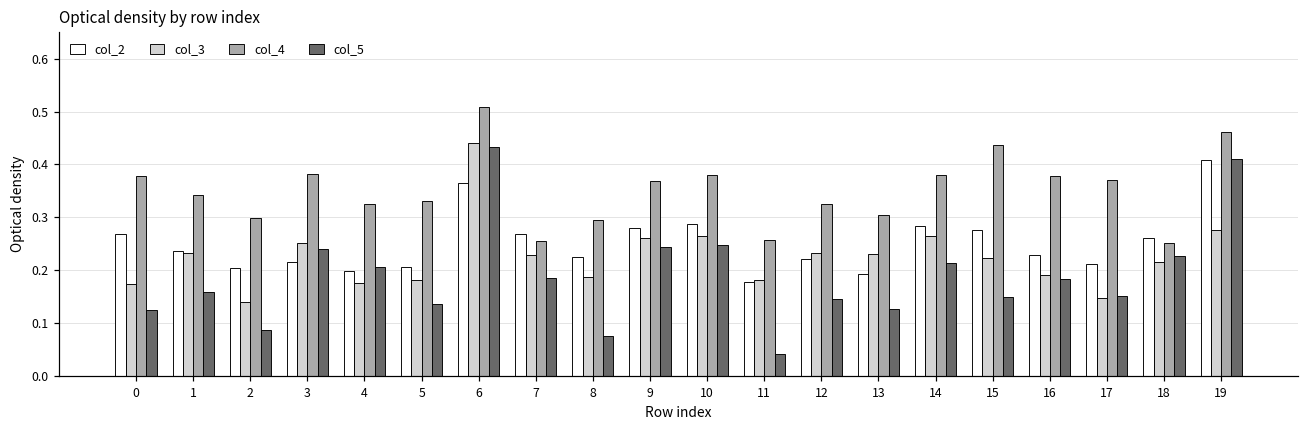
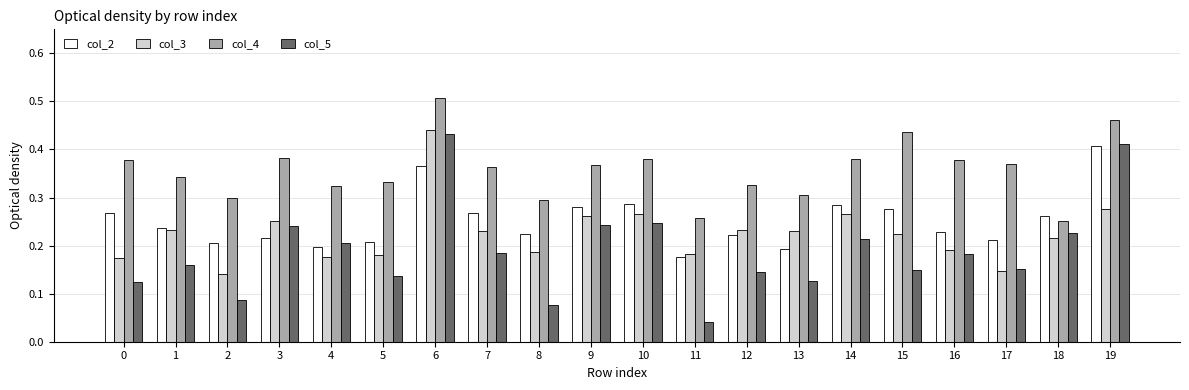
col_4, 7: 0.25 -> 0.36
